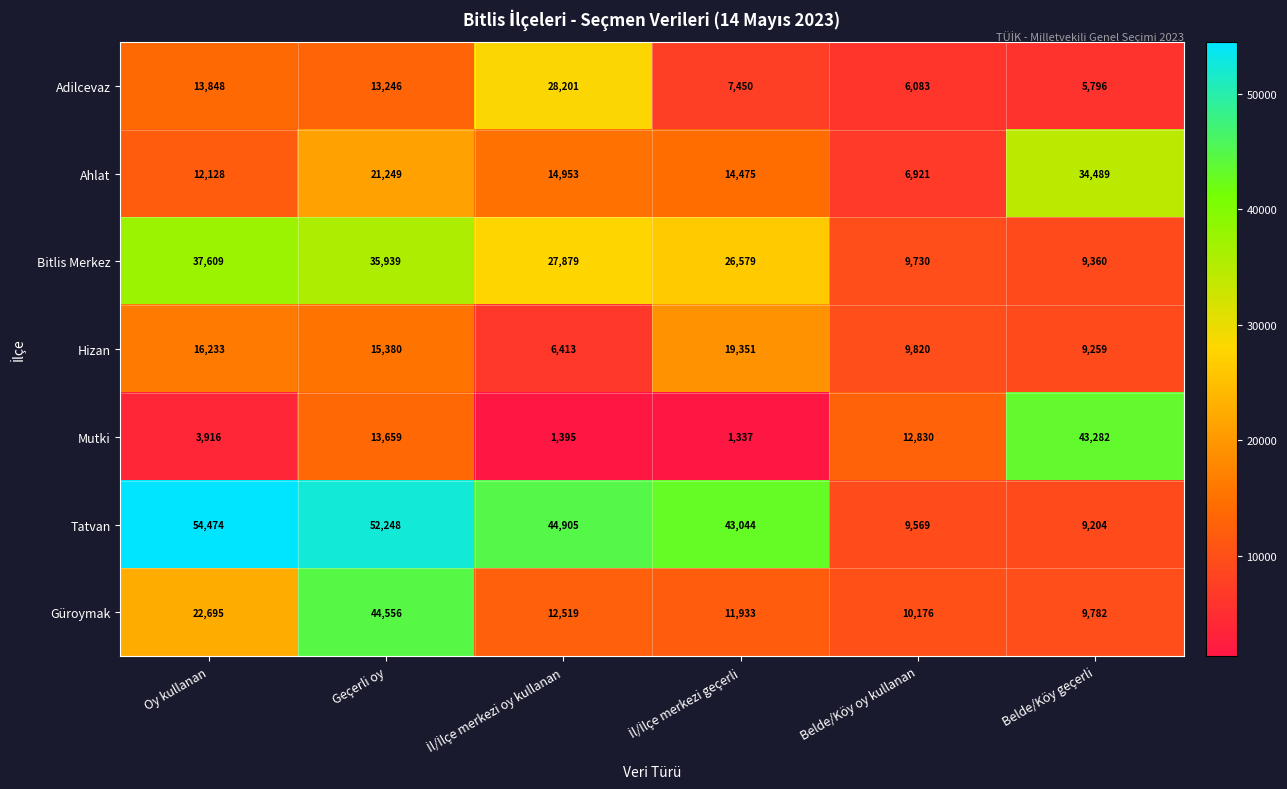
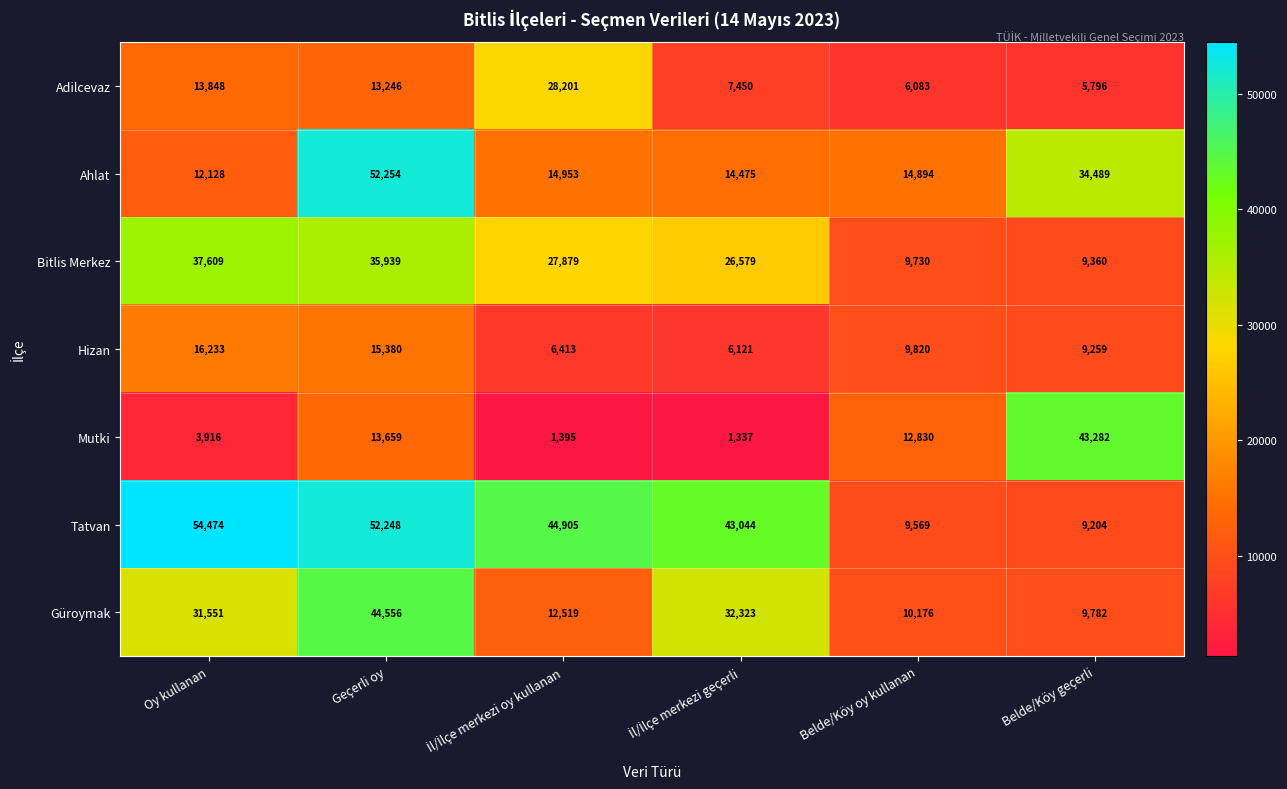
Ahlat, Geçerli oy: 21,249 -> 52,254
Ahlat, Belde/Köy oy kullanan: 6,921 -> 14,894
Hizan, İl/İlçe merkezi geçerli: 19,351 -> 6,121
Güroymak, Oy kullanan: 22,695 -> 31,551
Güroymak, İl/İlçe merkezi geçerli: 11,933 -> 32,323
